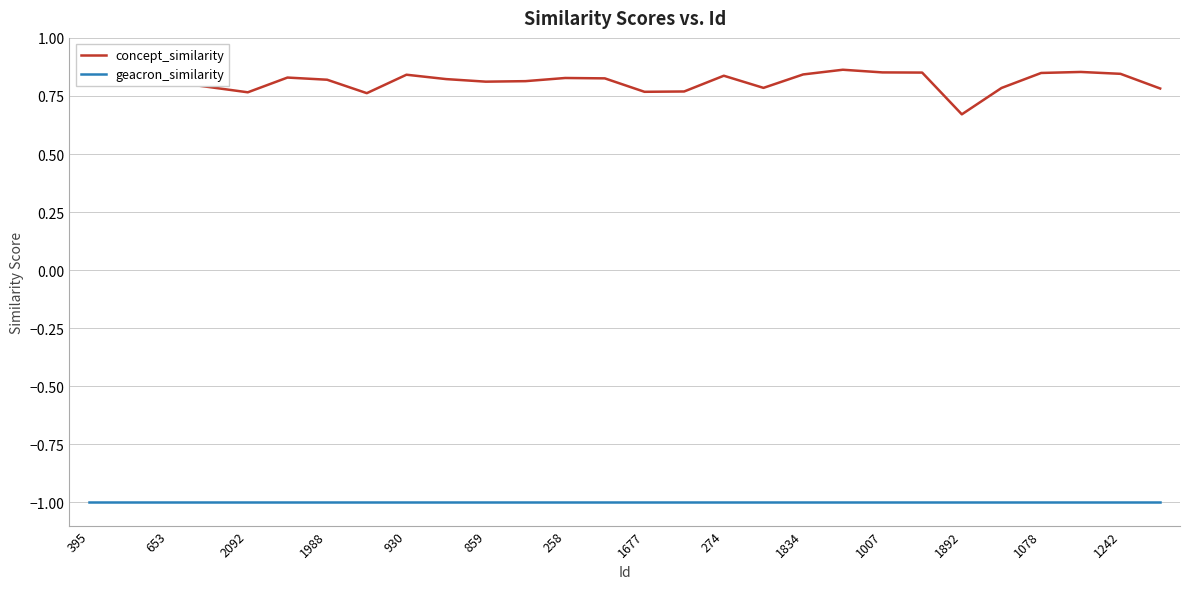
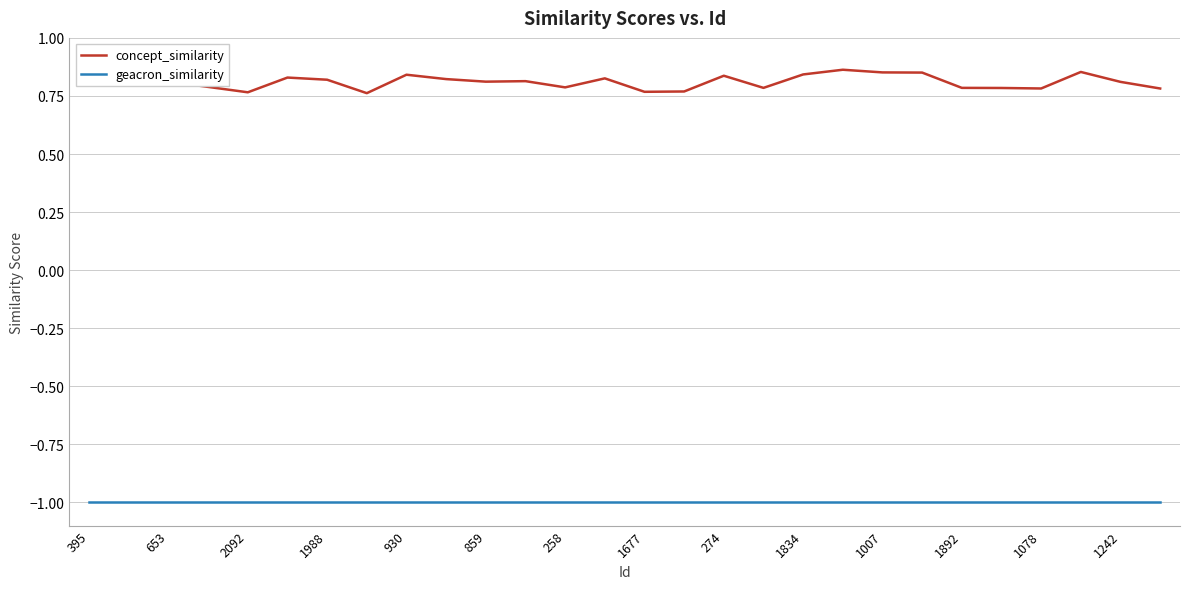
concept_similarity, 258: 0.83 -> 0.79
concept_similarity, 1892: 0.67 -> 0.78
concept_similarity, 1078: 0.85 -> 0.78
concept_similarity, 1242: 0.85 -> 0.81
